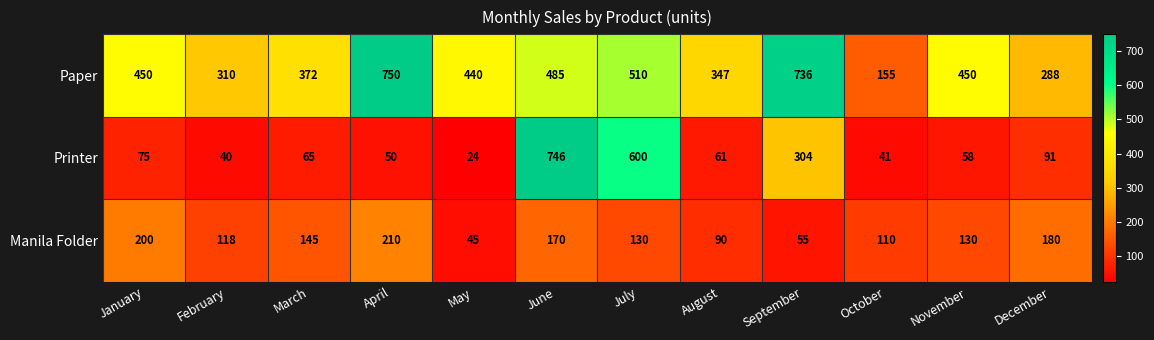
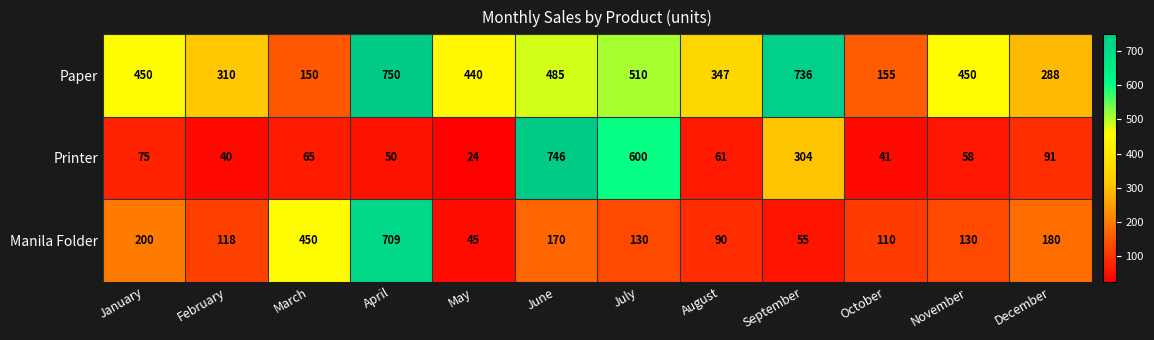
Paper, March: 372 -> 150
Manila Folder, March: 145 -> 450
Manila Folder, April: 210 -> 709
